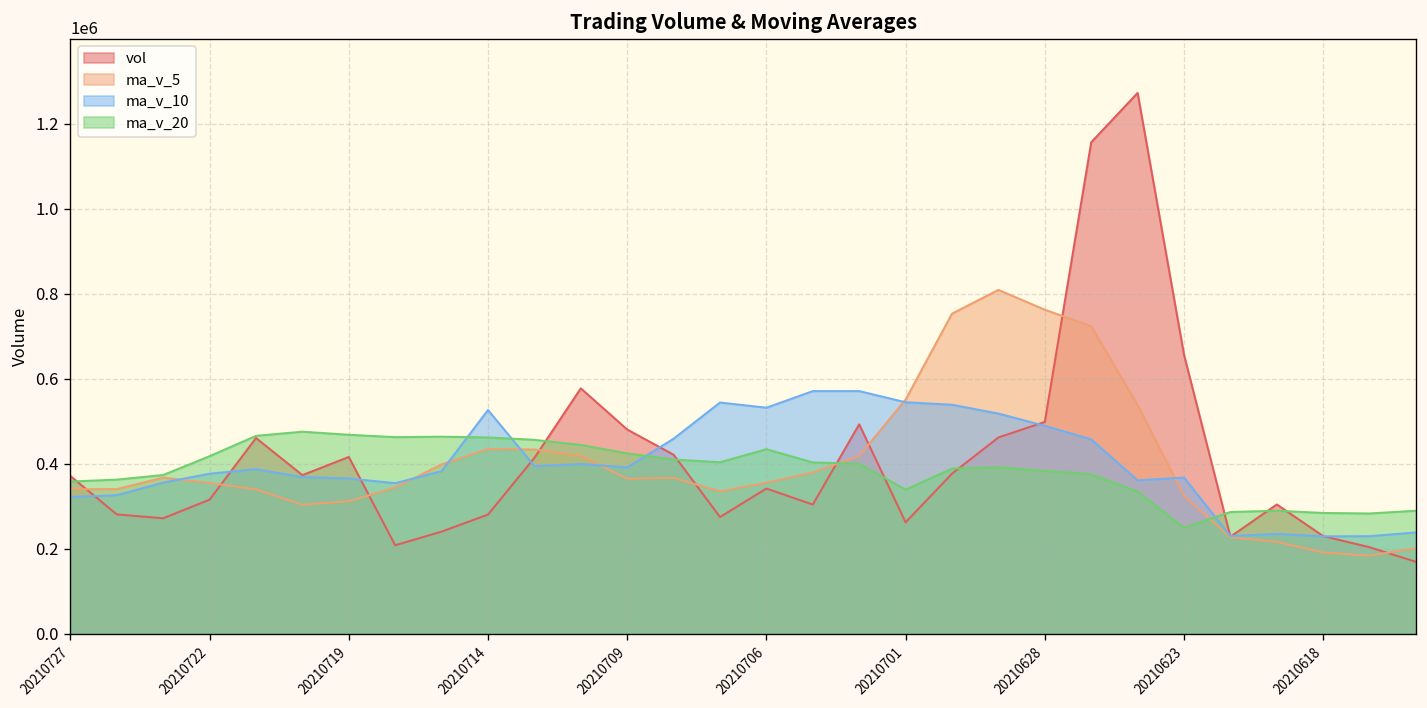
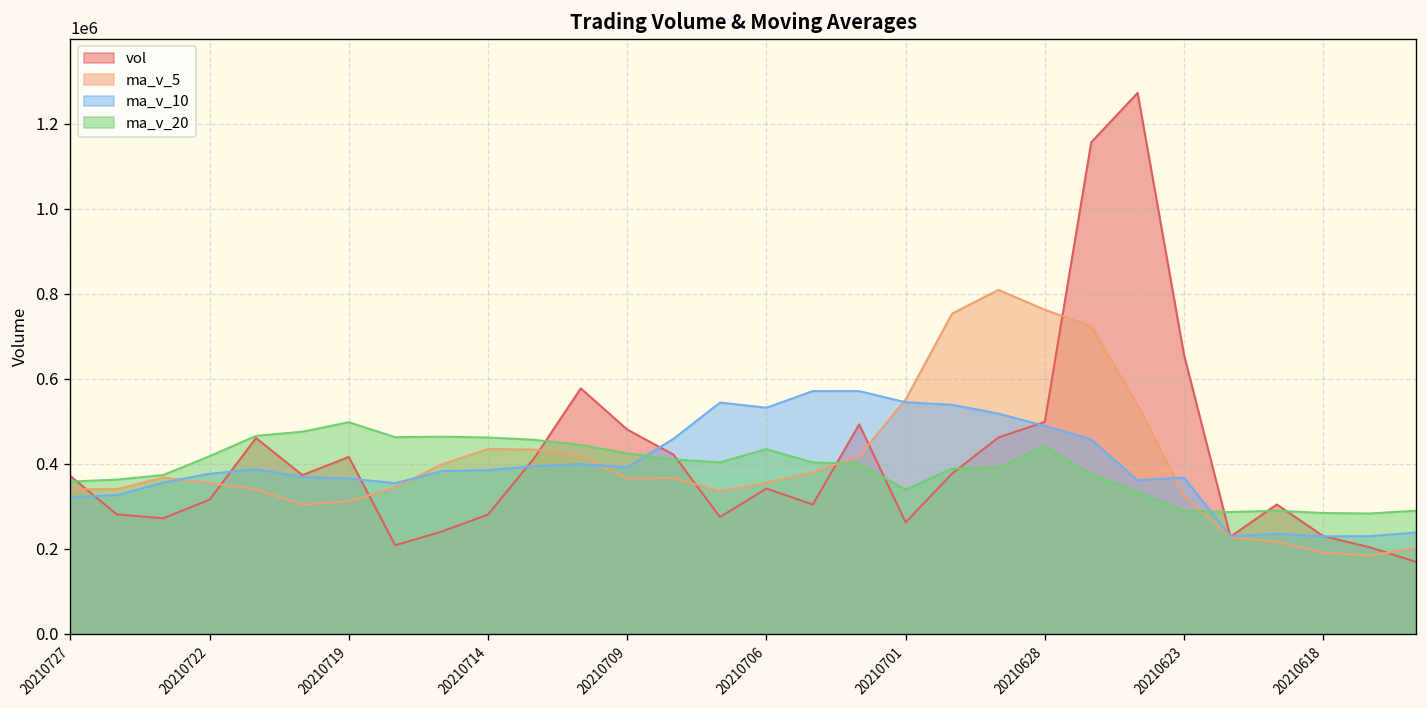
ma_v_20, 20210719: 470000 -> 500000
ma_v_10, 20210714: 530000 -> 380000
ma_v_20, 20210628: 380000 -> 440000
ma_v_20, 20210623: 250000 -> 290000
